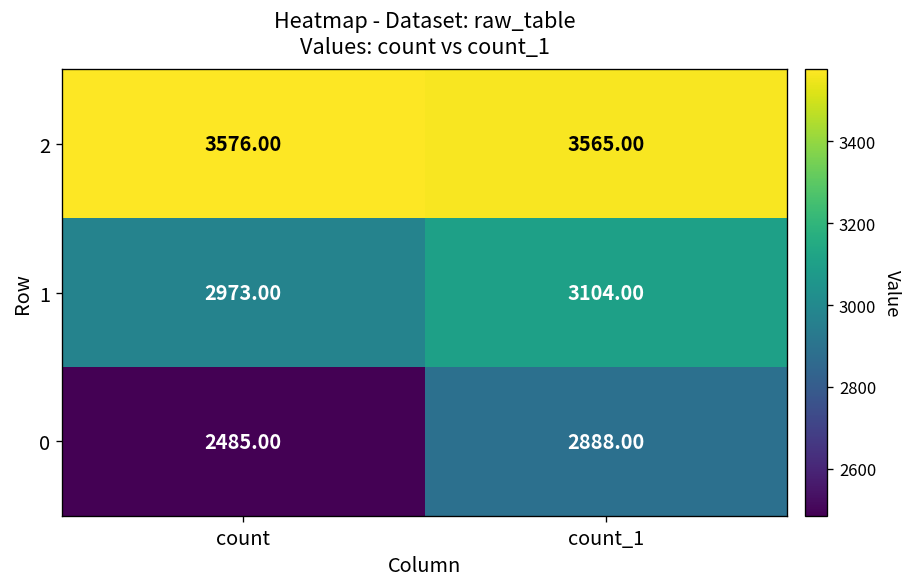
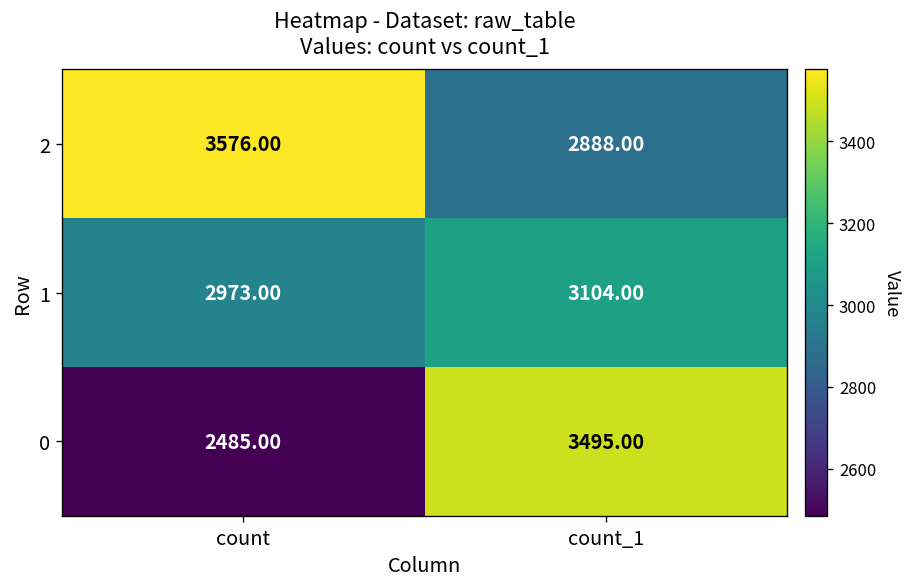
2, count_1: 3565.00 -> 2888.00
0, count_1: 2888.00 -> 3495.00
